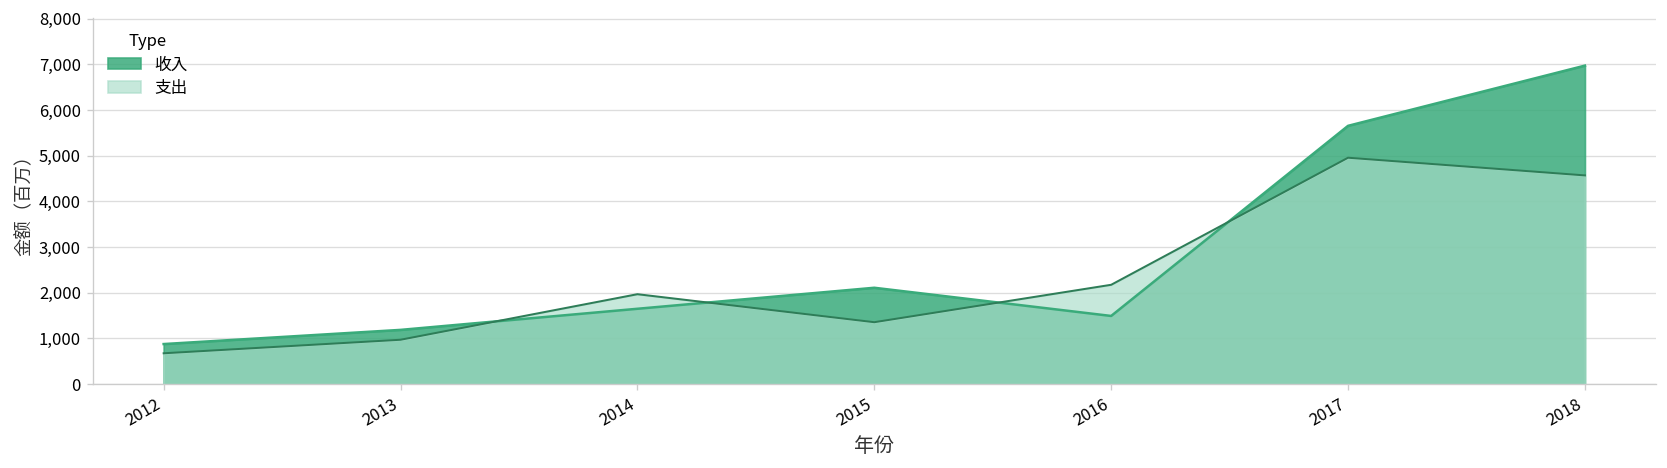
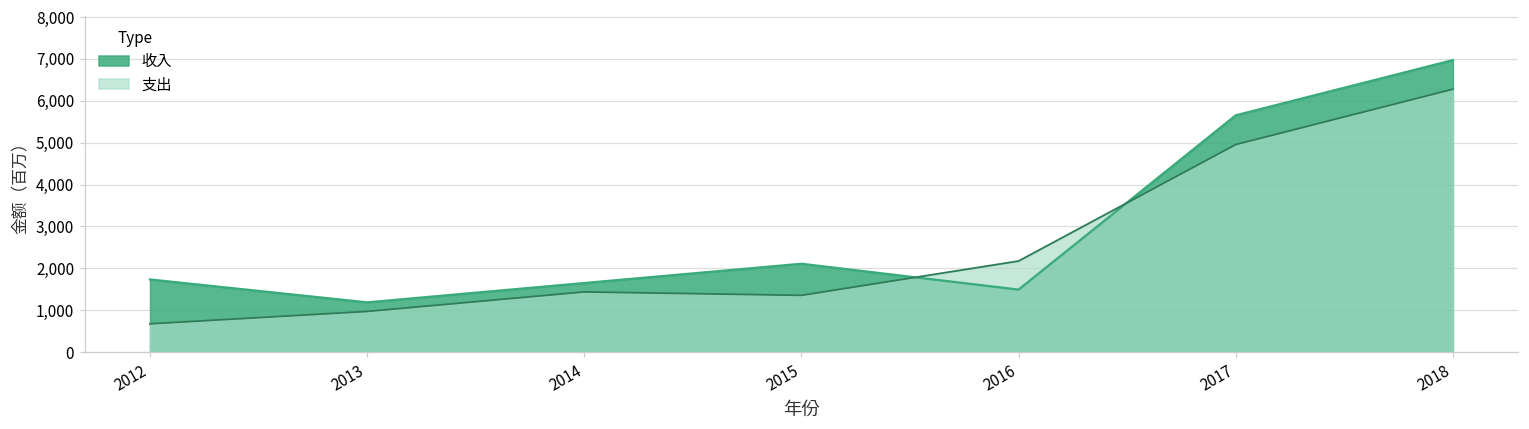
收入, 2012: 900 -> 1,700
支出, 2014: 2,000 -> 1,400
支出, 2018: 4,600 -> 6,300
